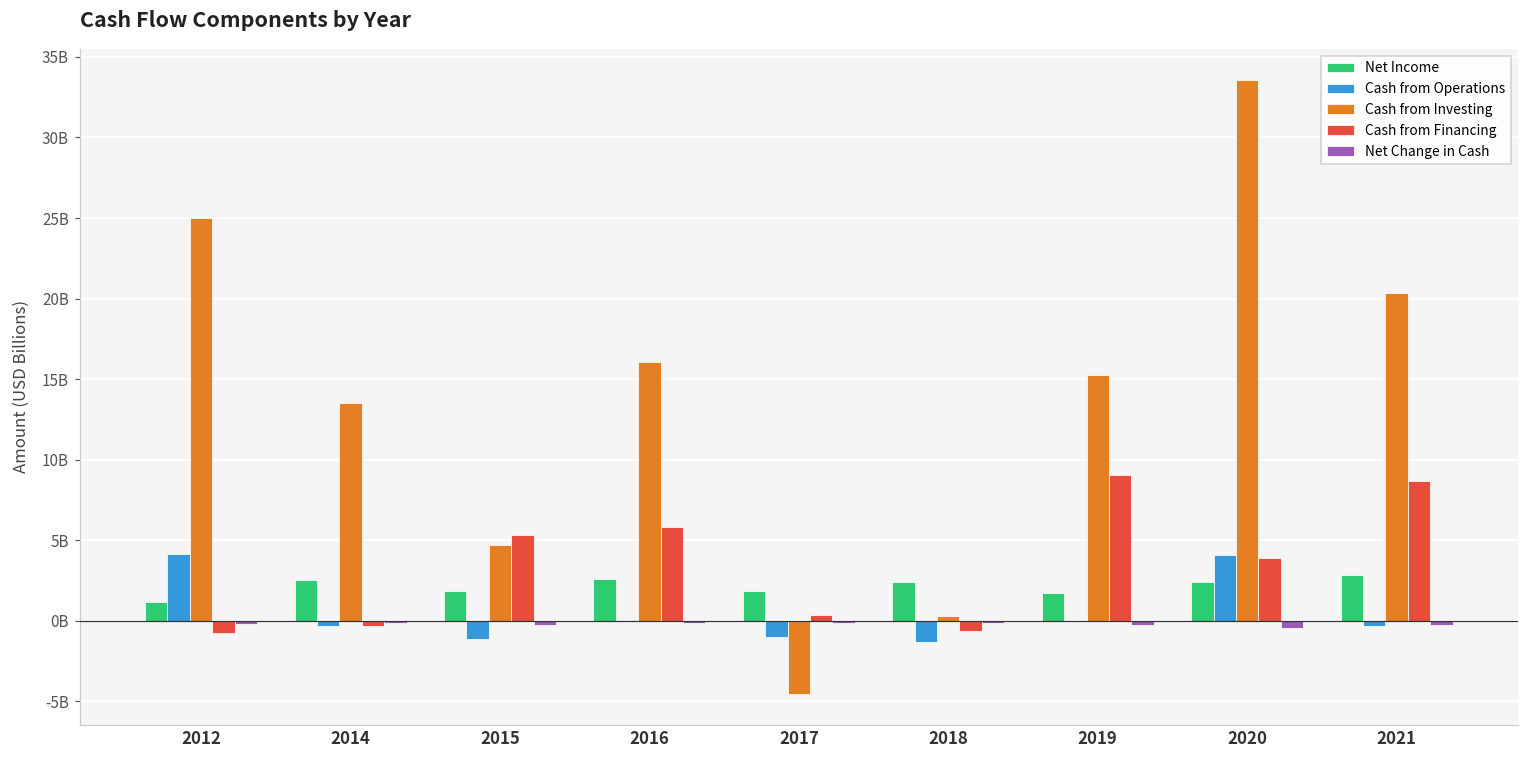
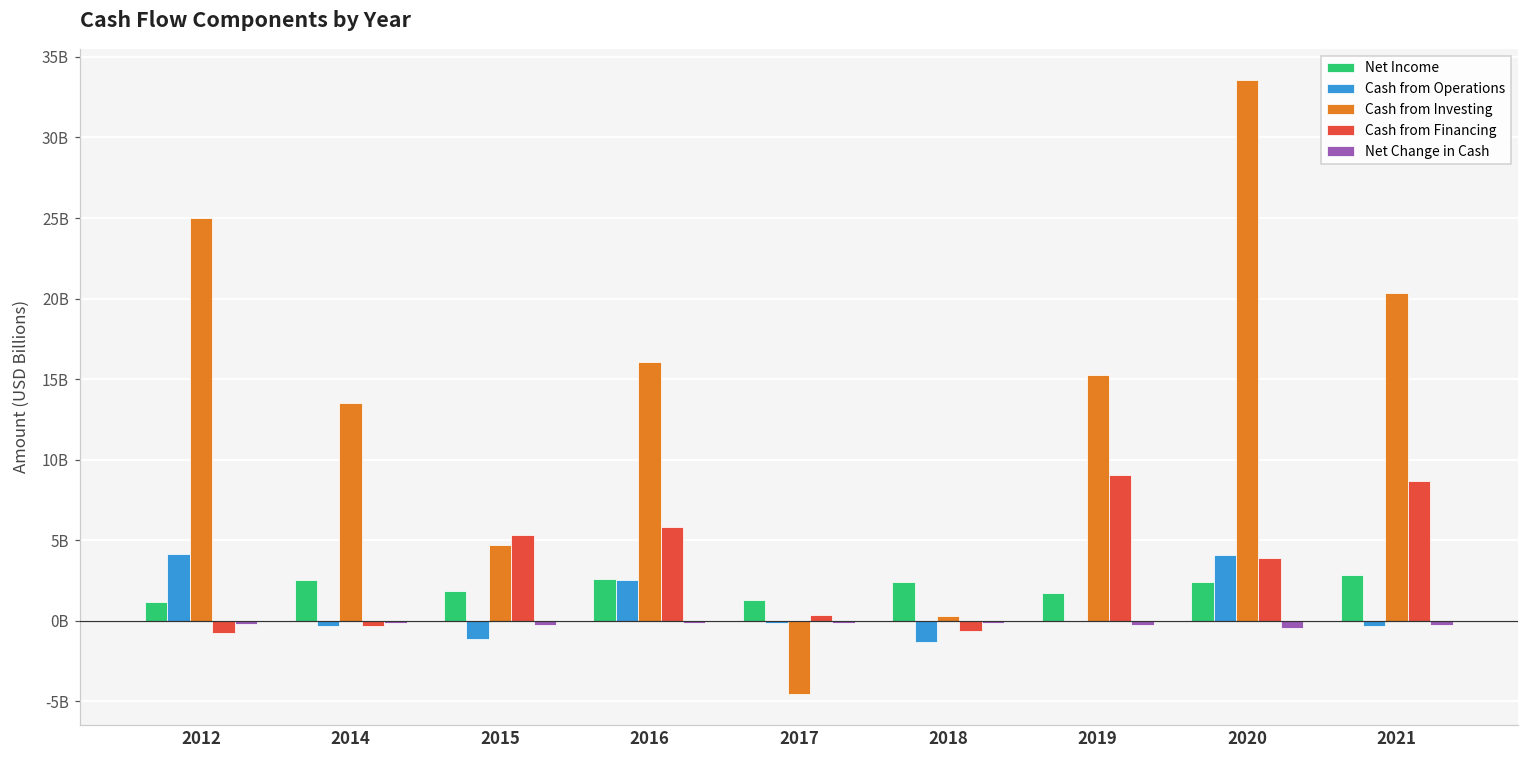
Cash from Operations, 2016: 100000000 -> 2500000000
Net Income, 2017: 1800000000 -> 1300000000
Cash from Operations, 2017: -1000000000 -> -100000000
